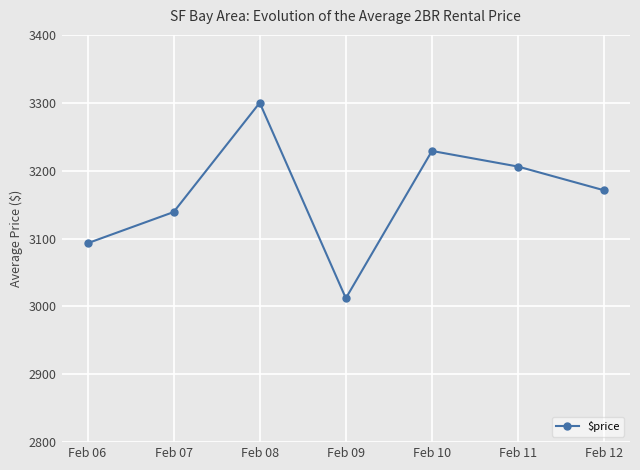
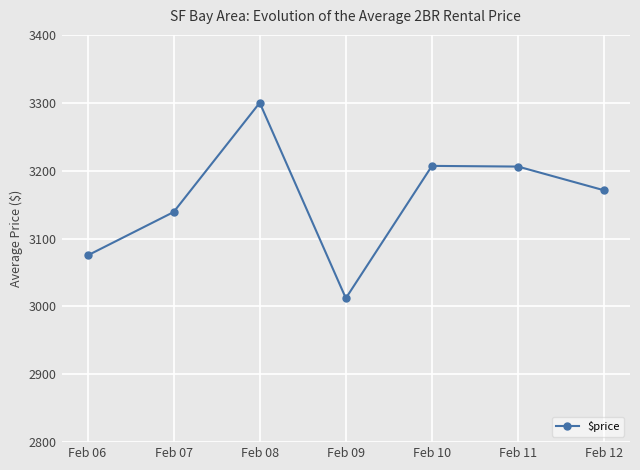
Feb 06: 3090 -> 3080
Feb 10: 3230 -> 3210
